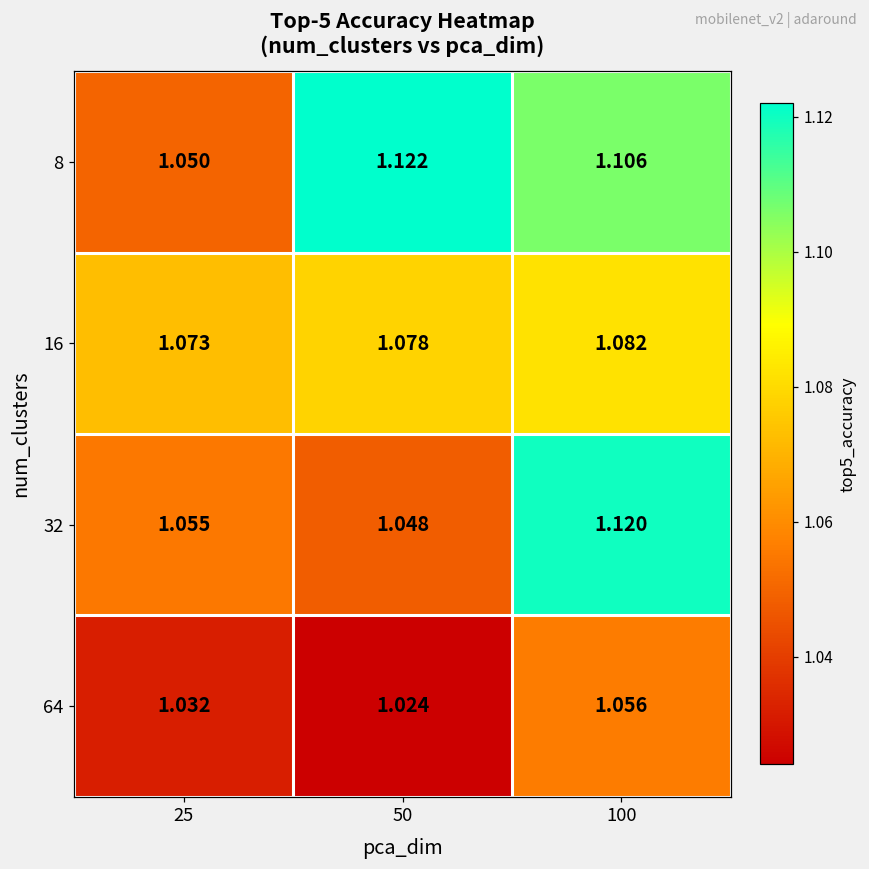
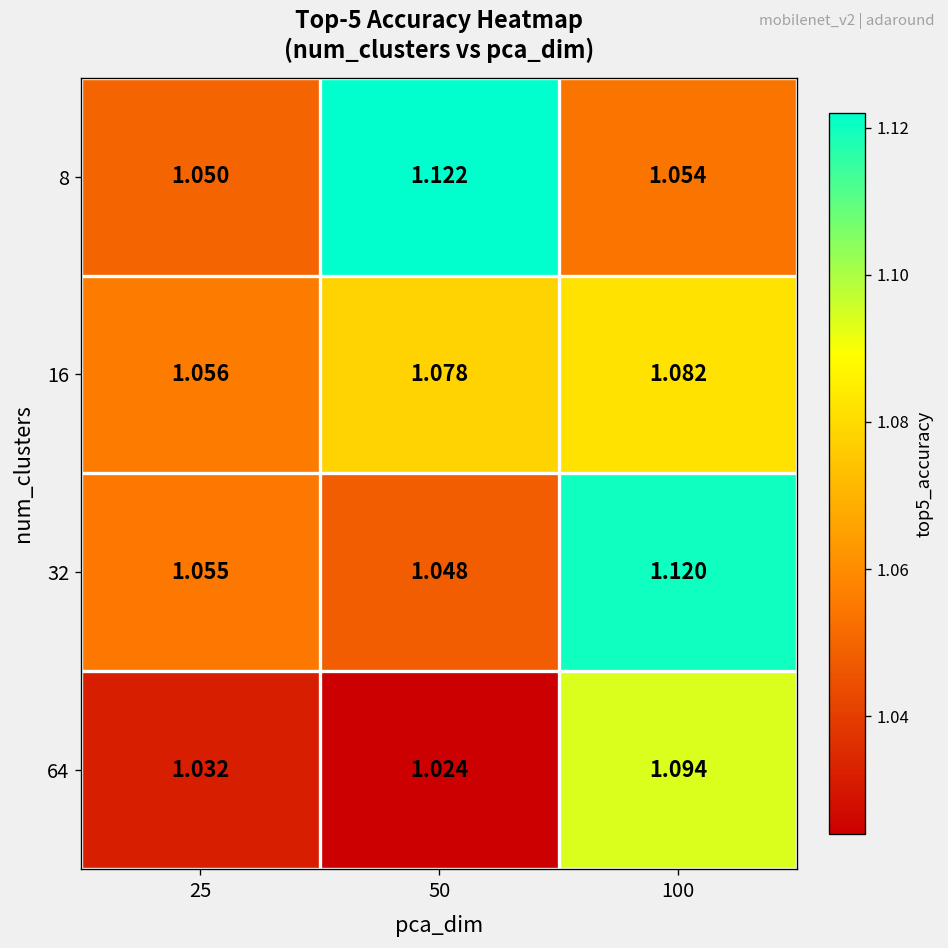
8, 100: 1.106 -> 1.054
16, 25: 1.073 -> 1.056
64, 100: 1.056 -> 1.094
